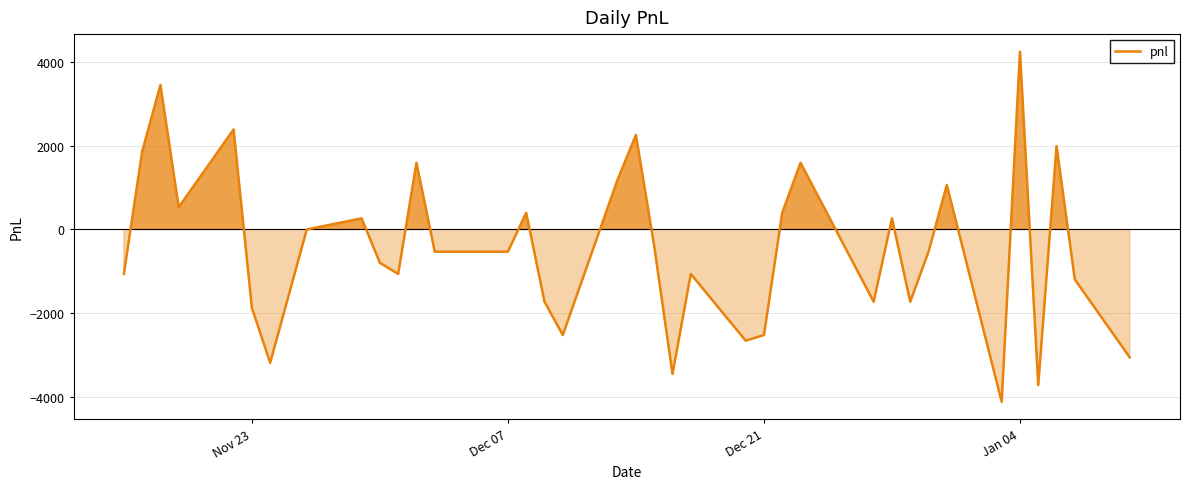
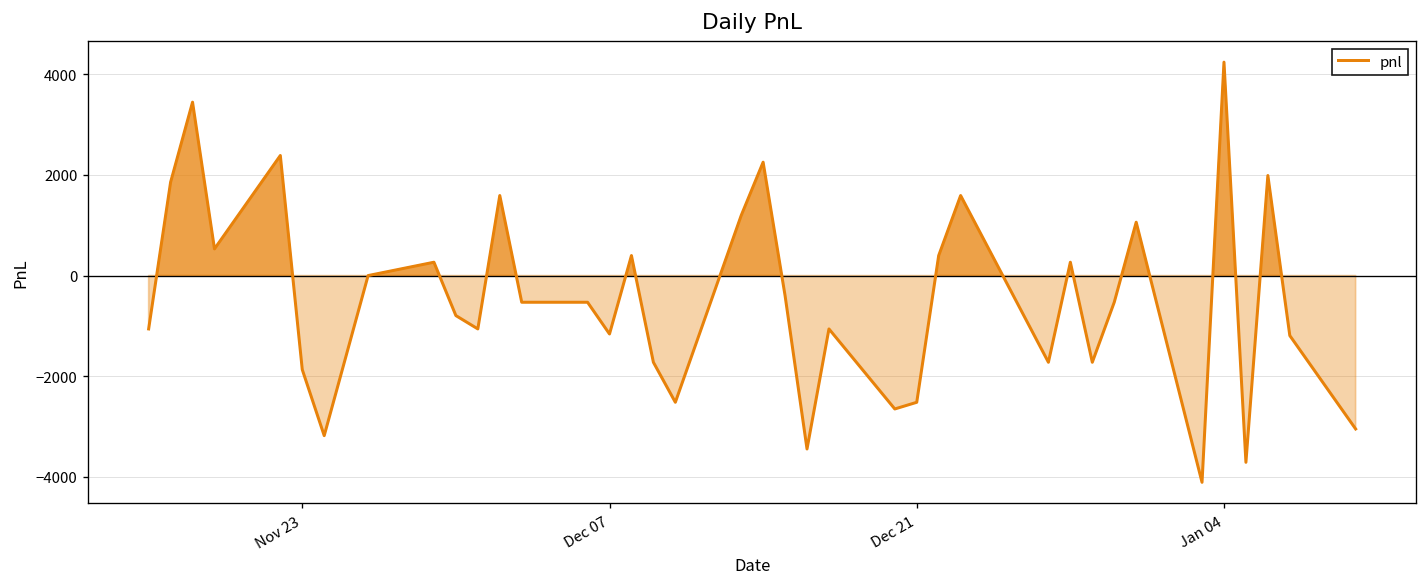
Dec 07: -500 -> -1200
